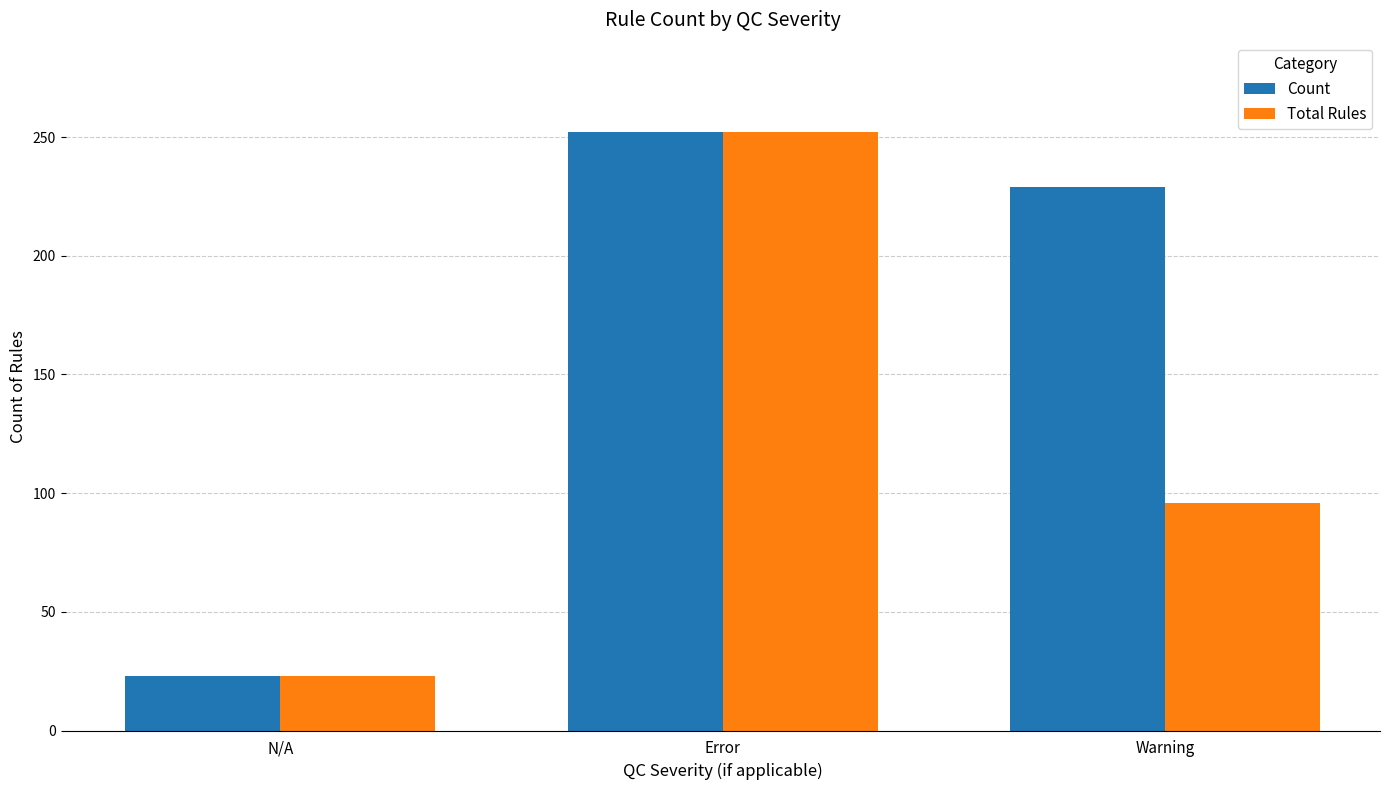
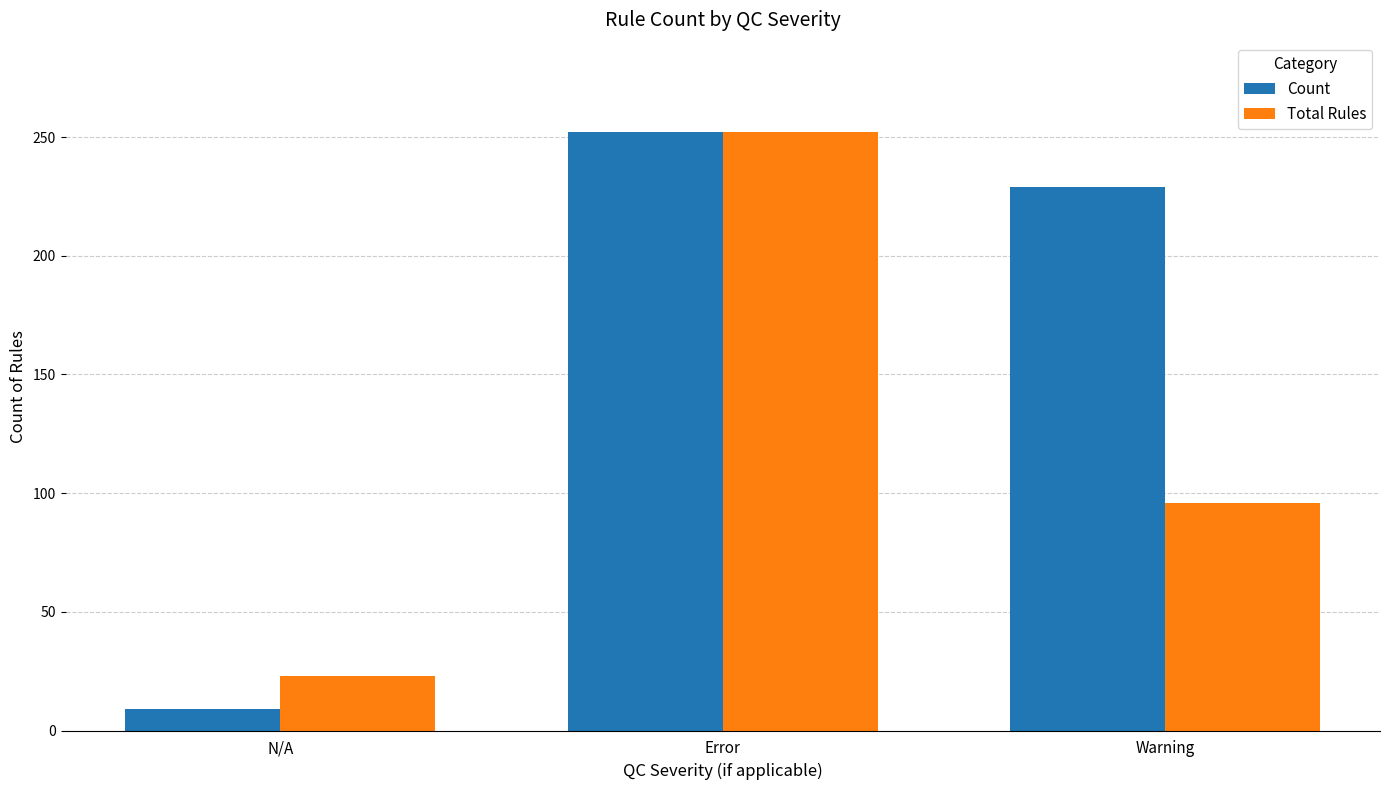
Count, N/A: 23 -> 9
